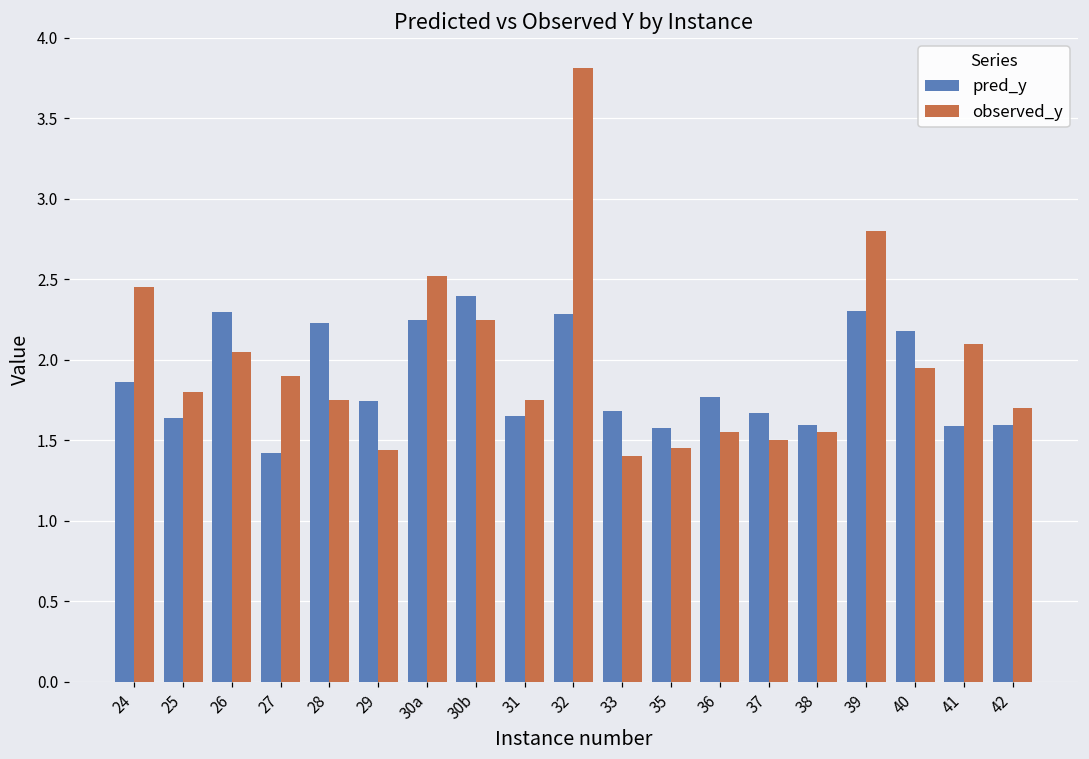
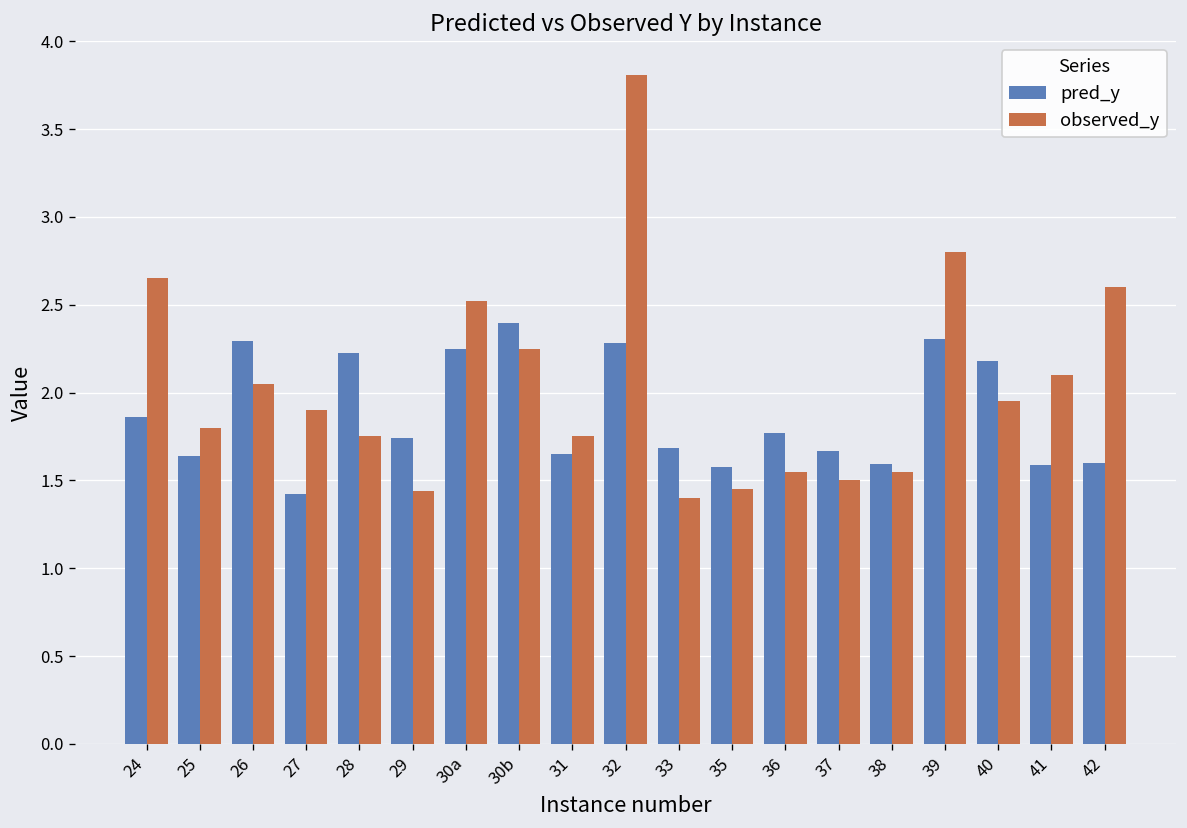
observed_y, 24: 2.45 -> 2.65
observed_y, 42: 1.7 -> 2.6
